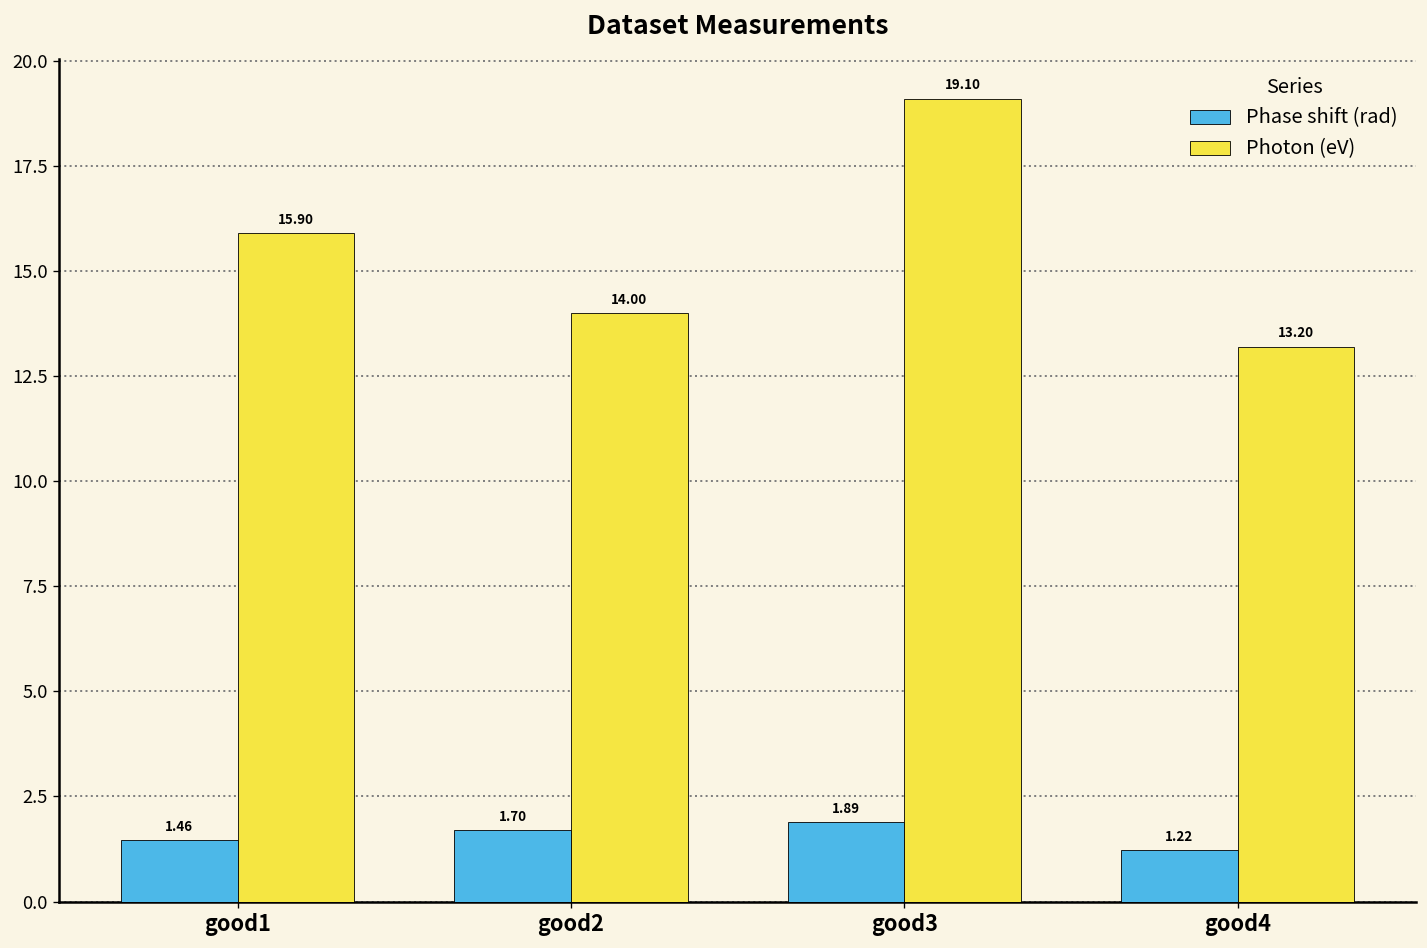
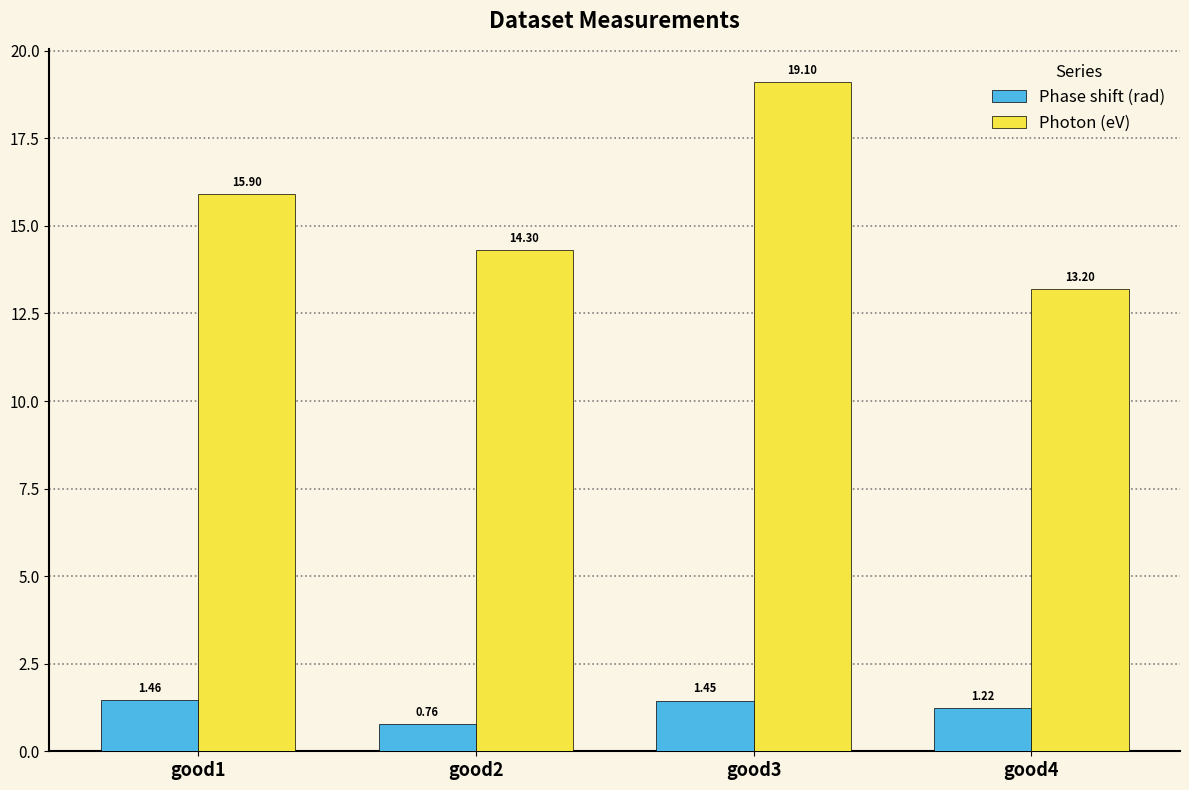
Phase shift (rad), good2: 1.70 -> 0.76
Photon (eV), good2: 14.00 -> 14.30
Phase shift (rad), good3: 1.89 -> 1.45
